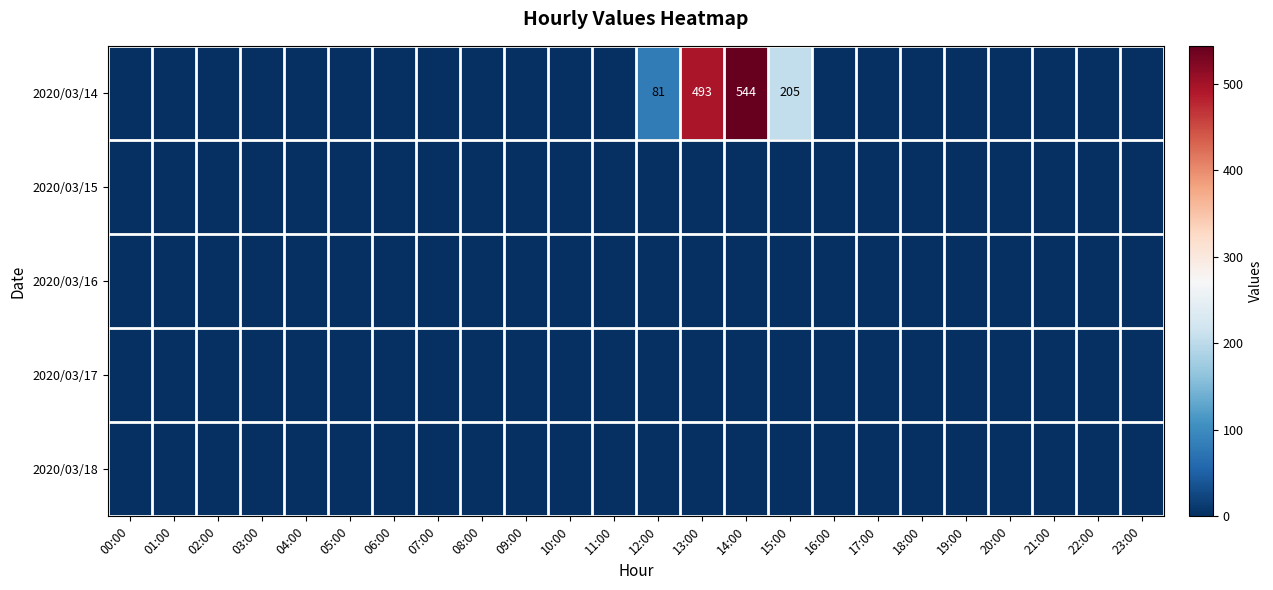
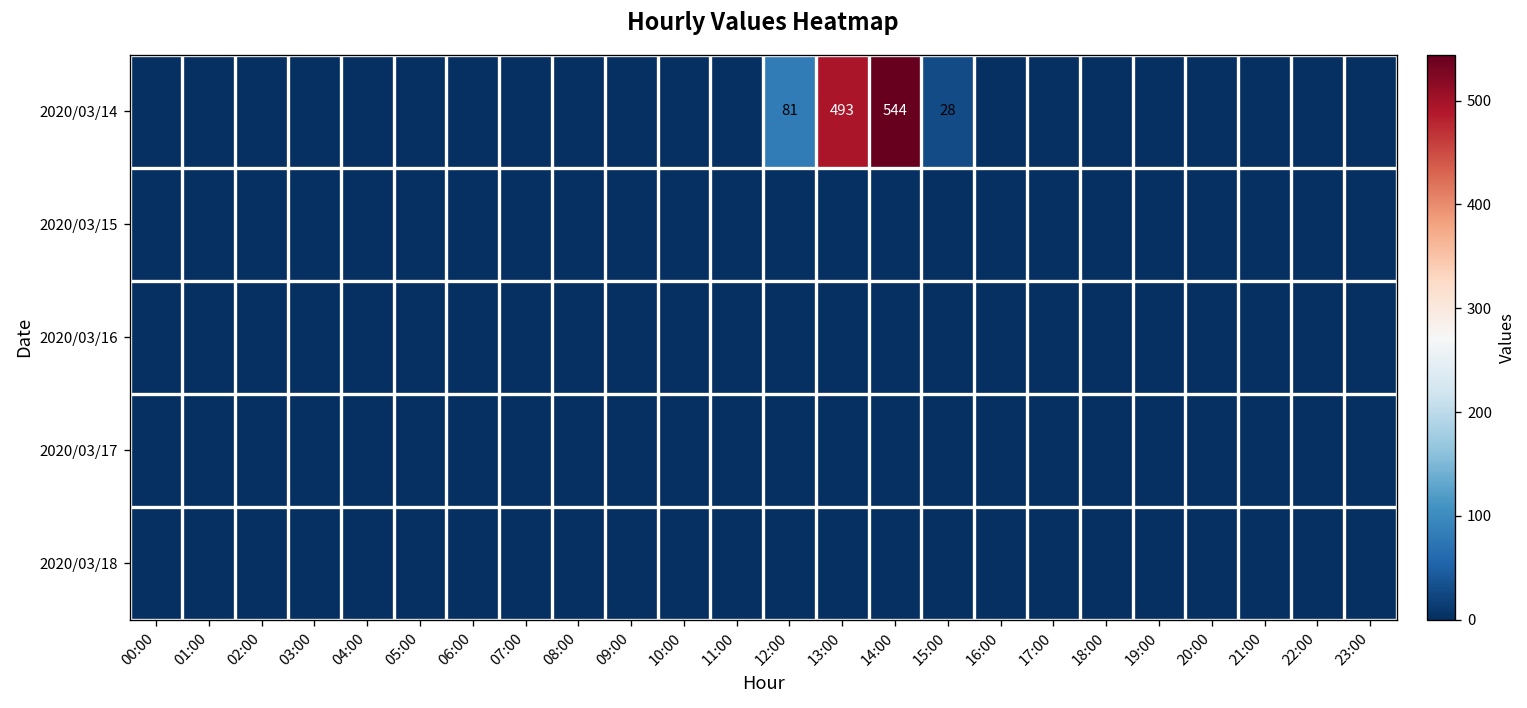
2020/03/14, 15:00: 205 -> 28
